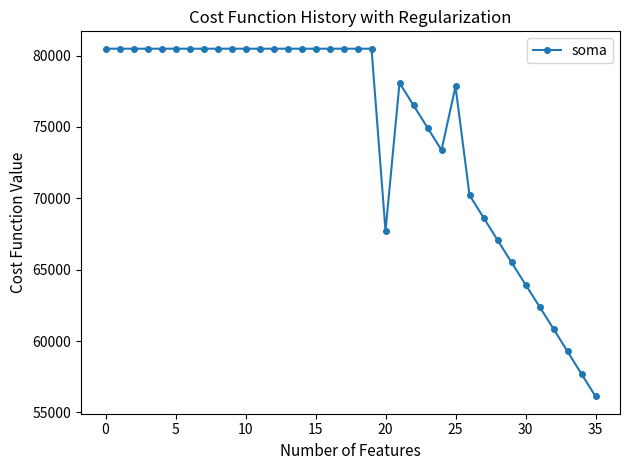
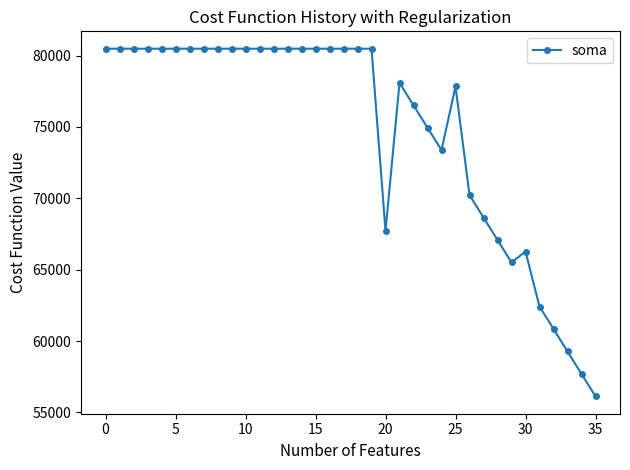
30: 64000 -> 66300
